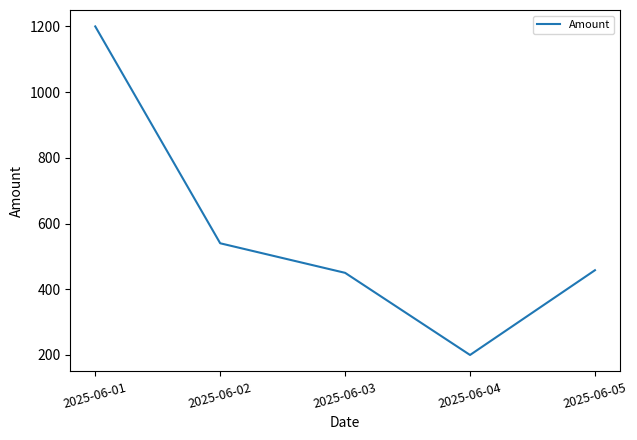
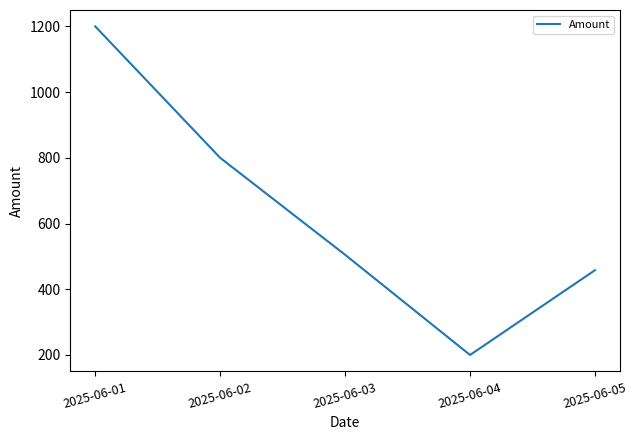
2025-06-02: 540 -> 800
2025-06-03: 450 -> 510
